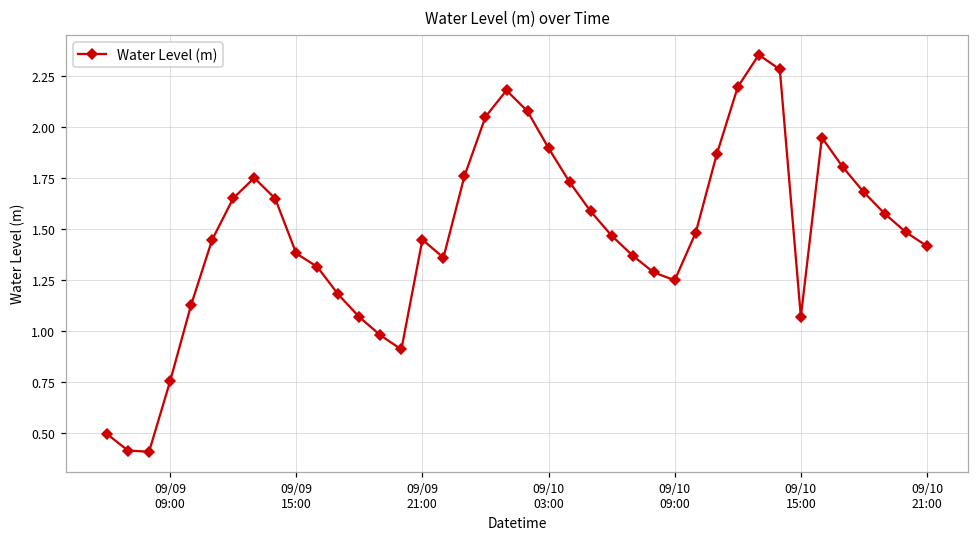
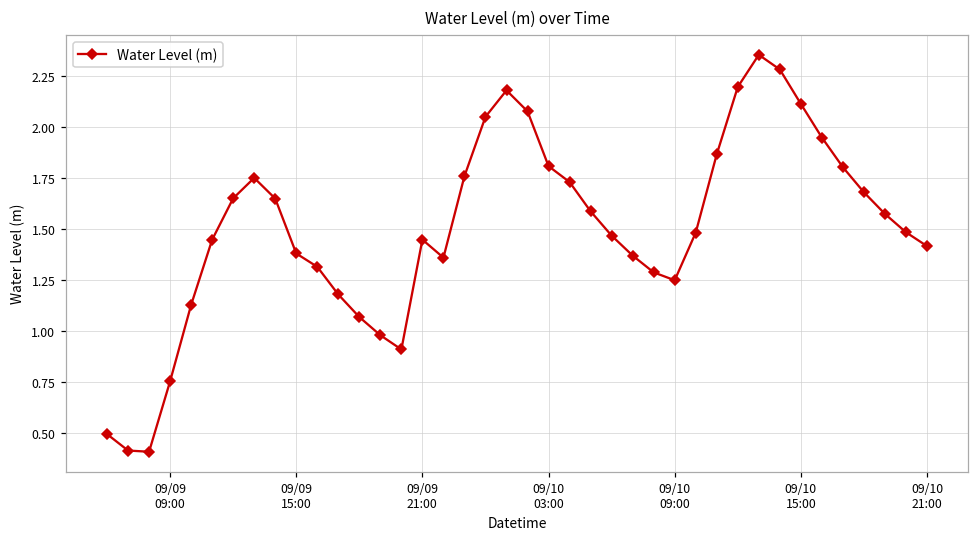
09/10 03:00: 1.90 -> 1.81
09/10 15:00: 1.07 -> 2.11
